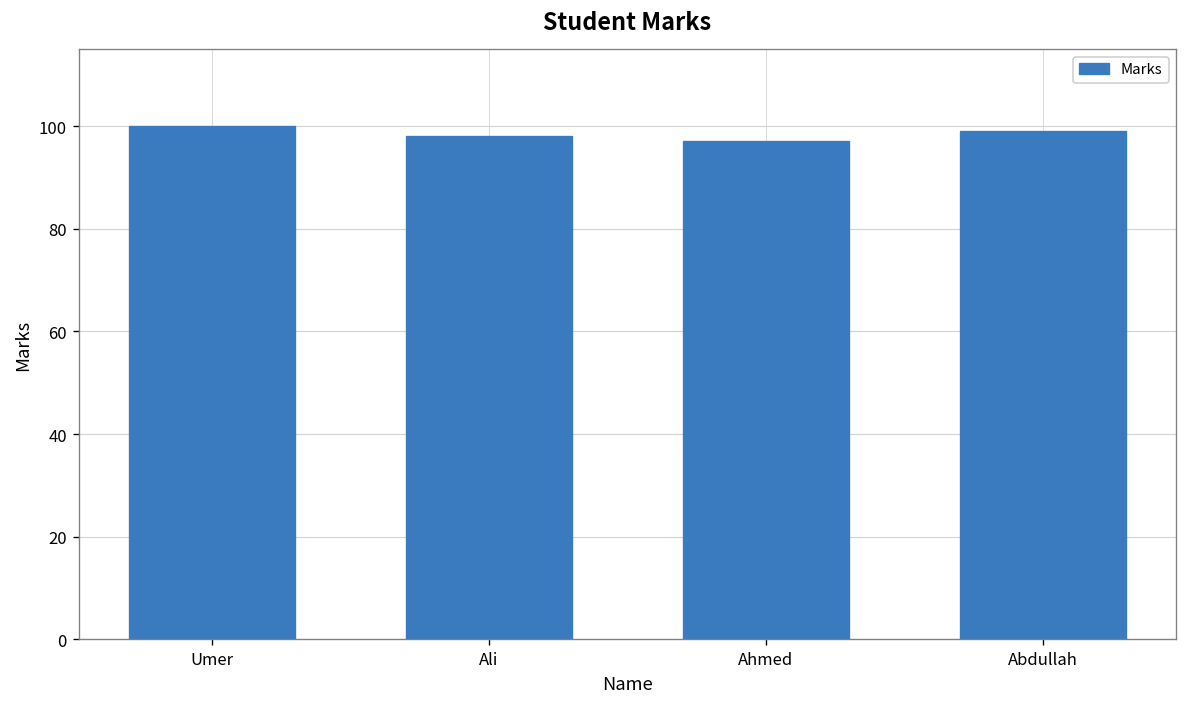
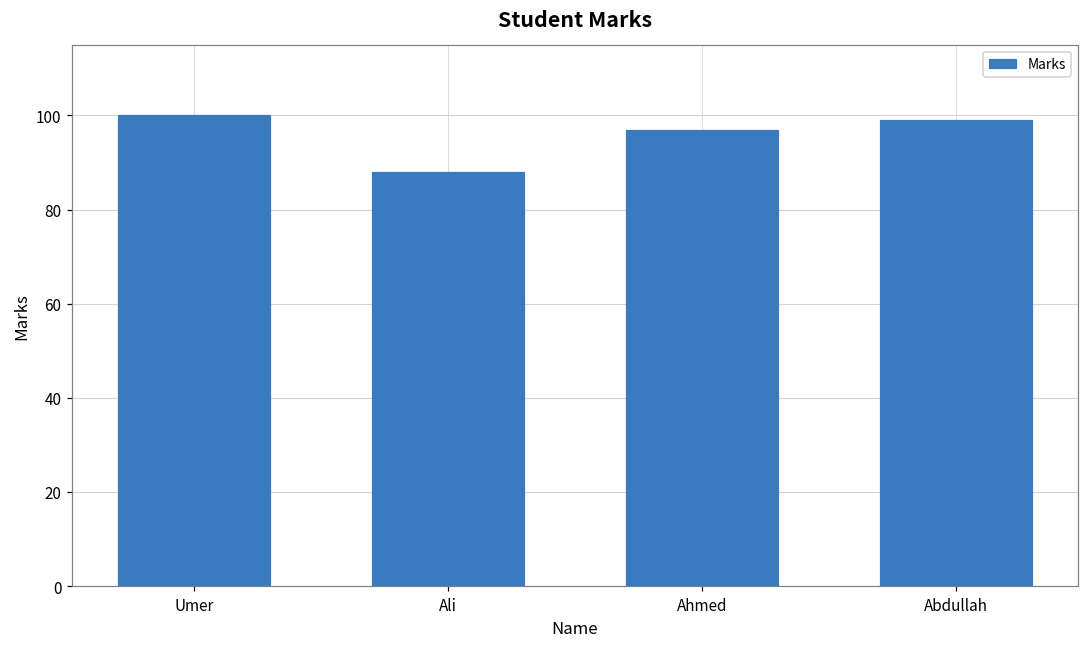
Ali: 98 -> 88
